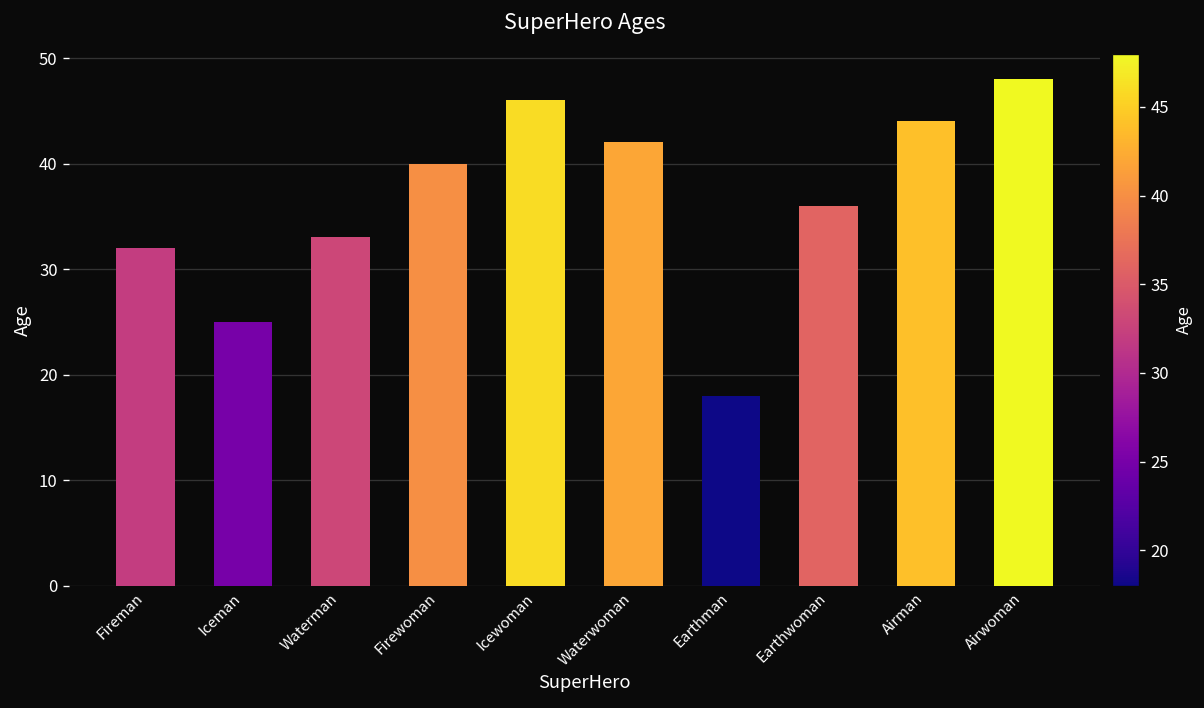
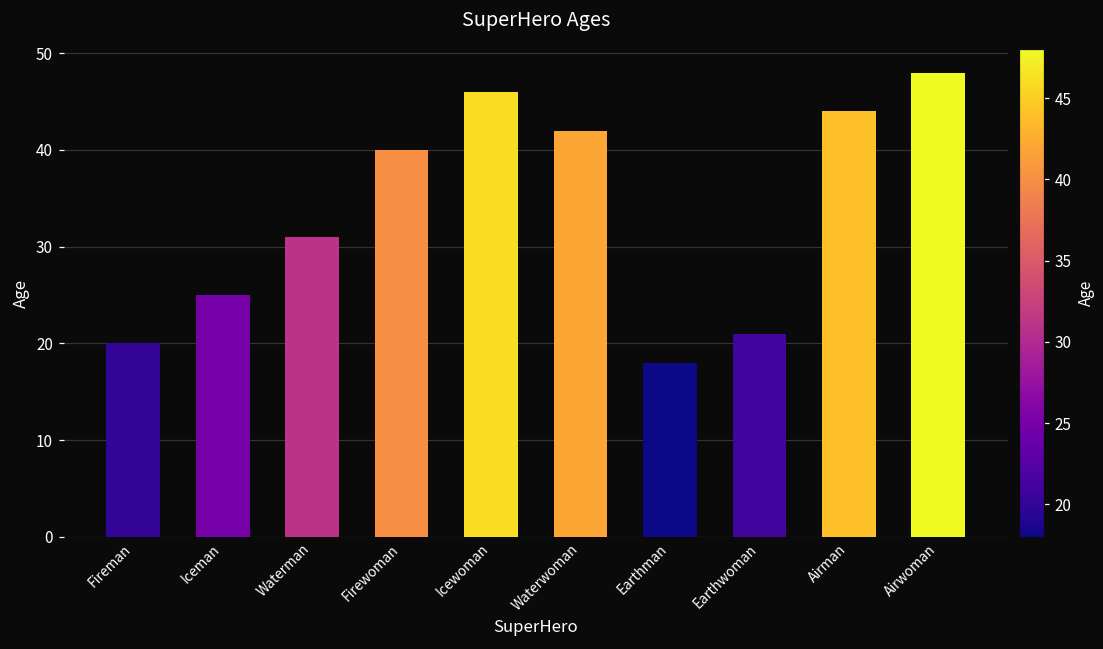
Fireman: 32 -> 20
Waterman: 33 -> 31
Earthwoman: 36 -> 21
